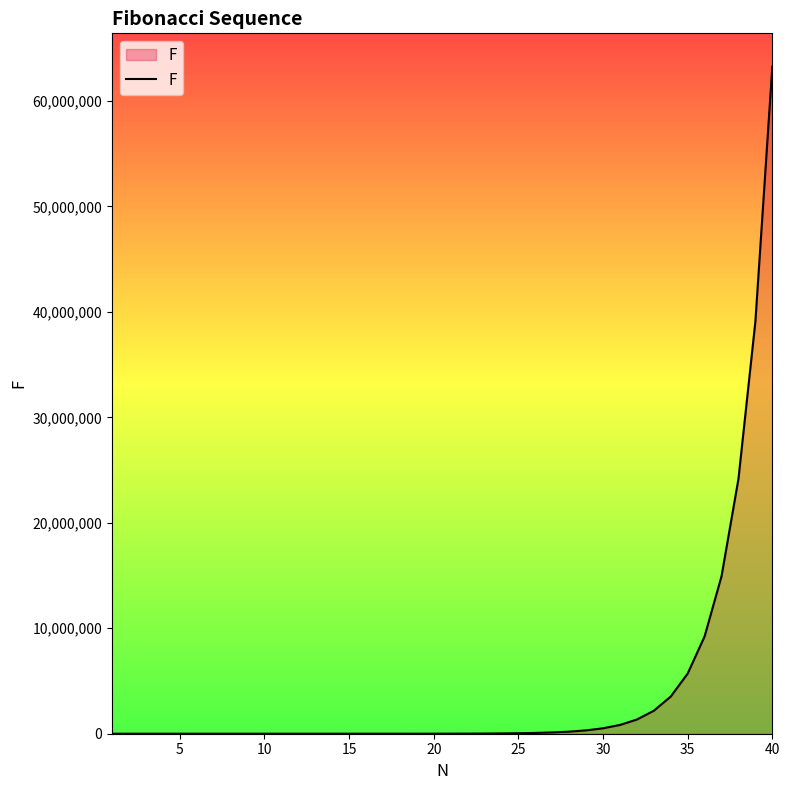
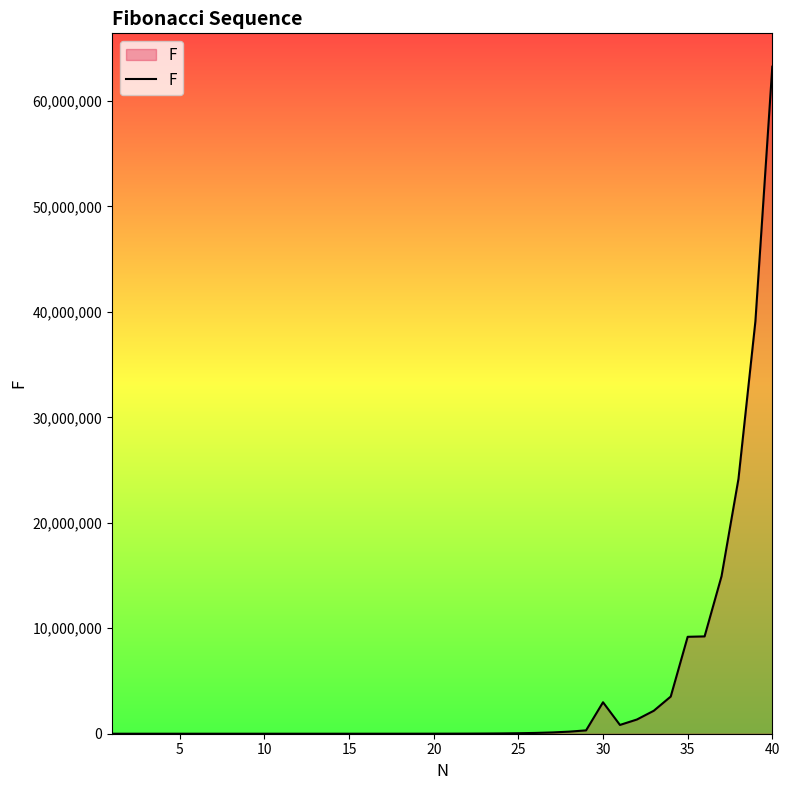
30: 500,000 -> 3,000,000
35: 5,700,000 -> 9,200,000
